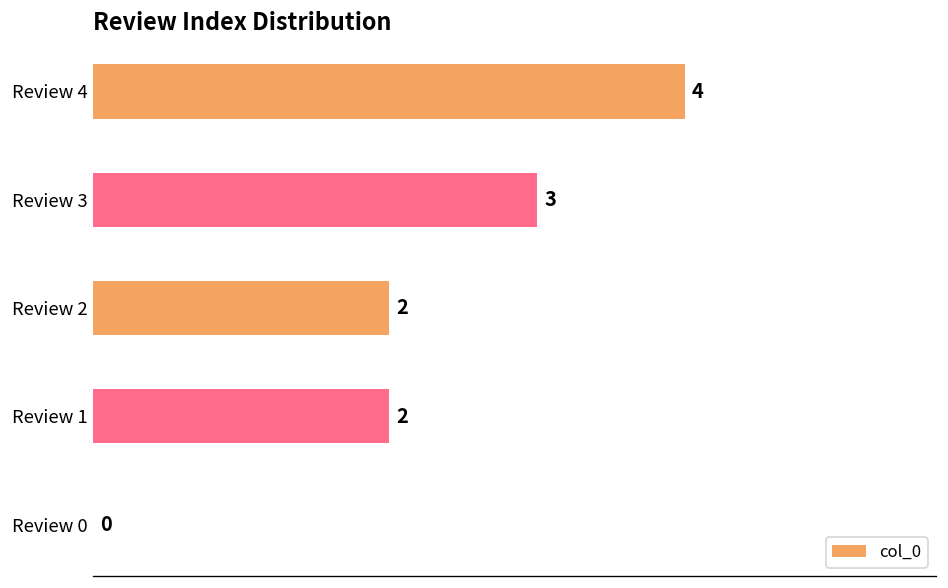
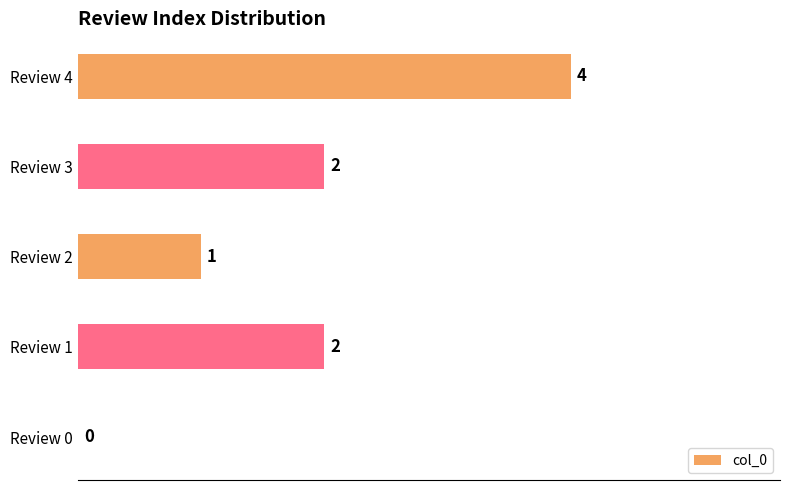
Review 3: 3 -> 2
Review 2: 2 -> 1
